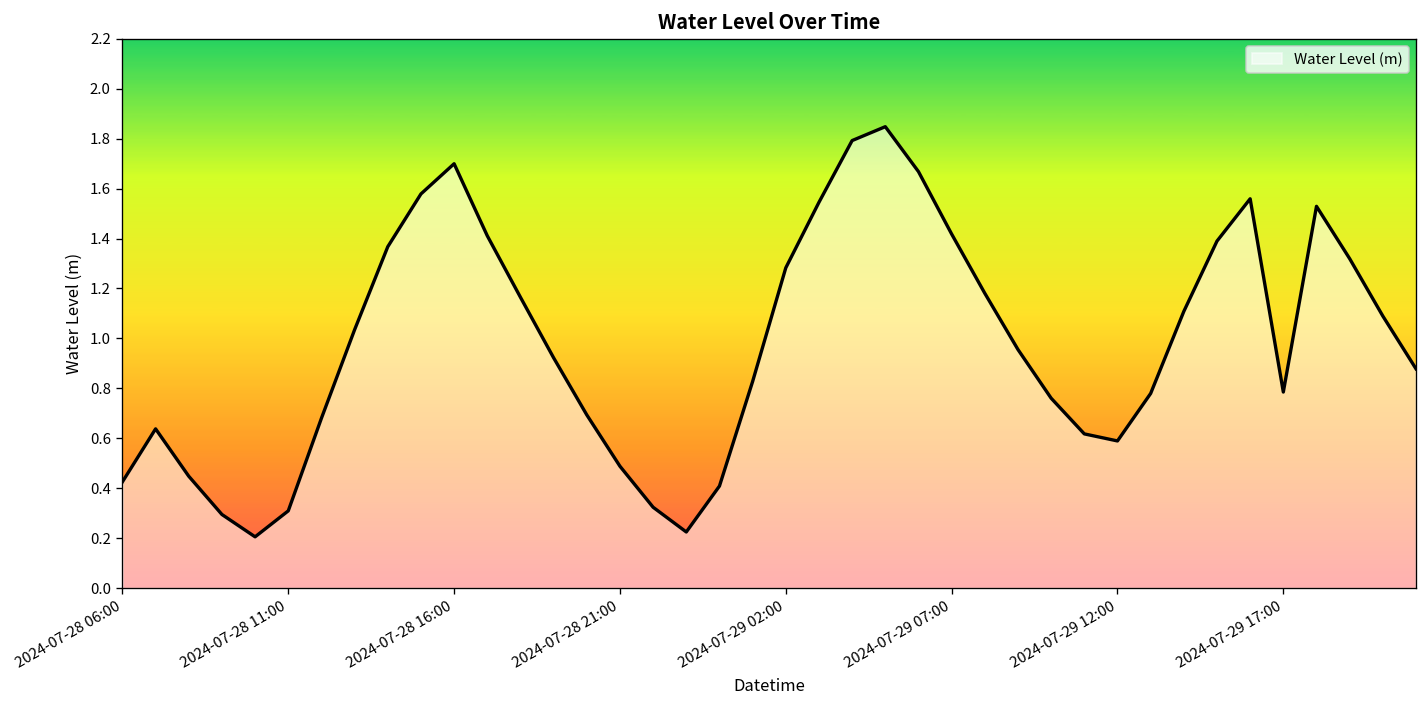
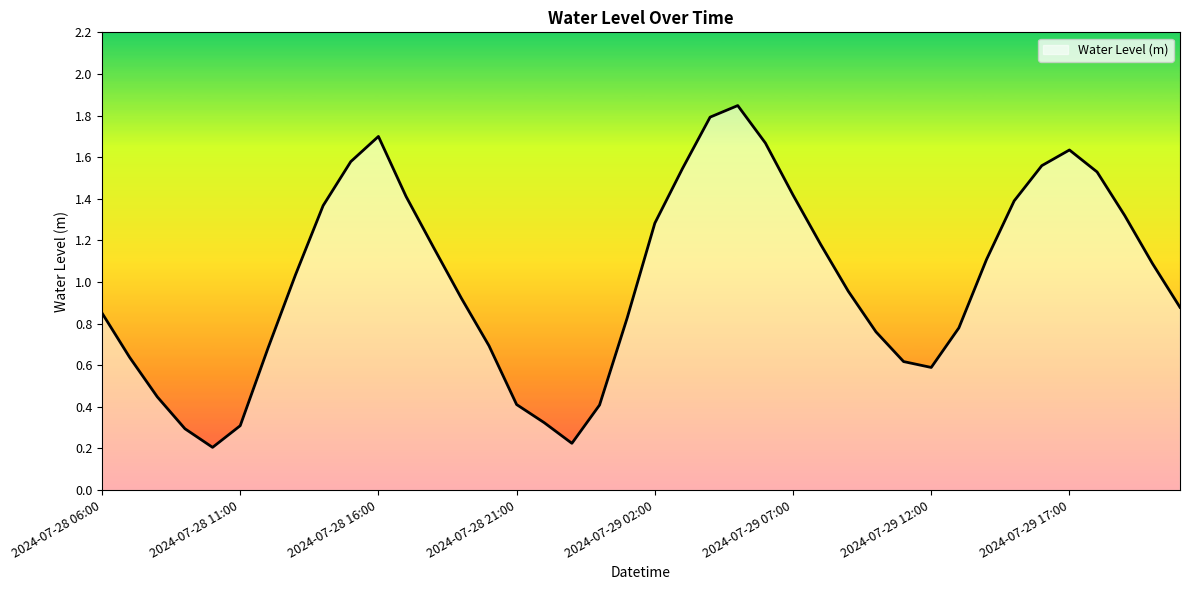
2024-07-28 06:00: 0.43 -> 0.85
2024-07-28 21:00: 0.49 -> 0.41
2024-07-29 17:00: 0.79 -> 1.63
